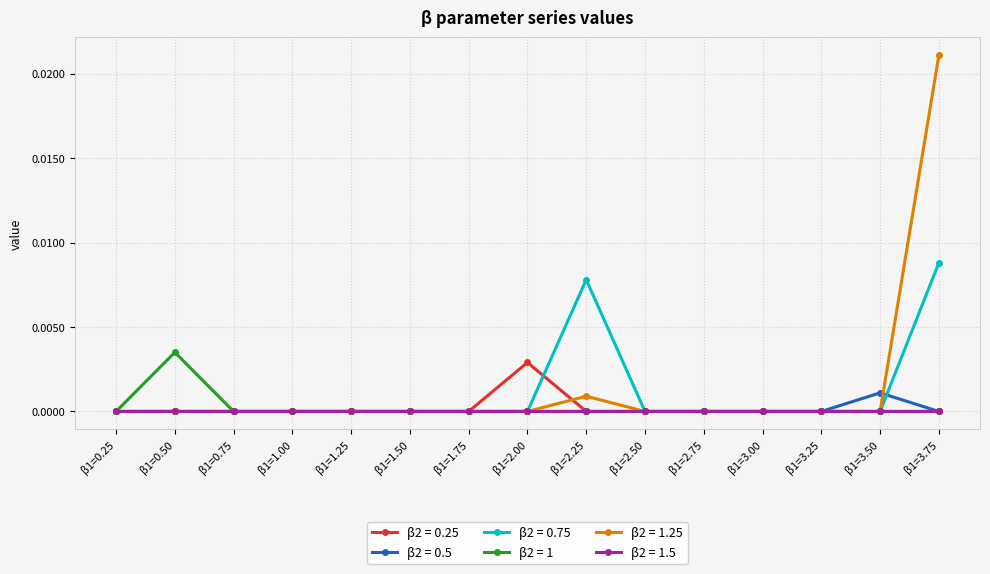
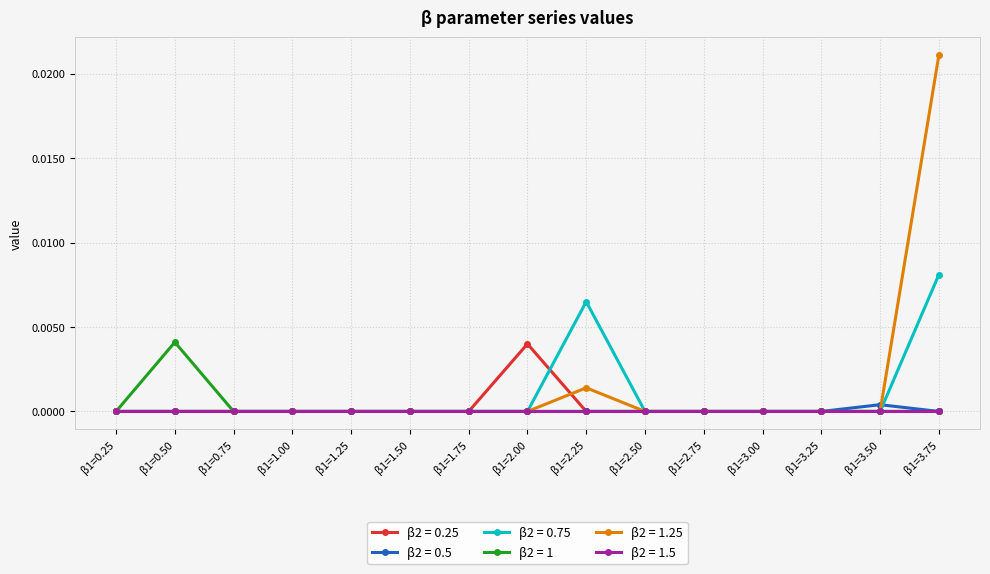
β2 = 1, β1=0.50: 0.0035 -> 0.0041
β2 = 0.25, β1=2.00: 0.0029 -> 0.0040
β2 = 0.75, β1=2.25: 0.0078 -> 0.0065
β2 = 1.25, β1=2.25: 0.0009 -> 0.0014
β2 = 0.5, β1=3.50: 0.0011 -> 0.0004
β2 = 0.75, β1=3.75: 0.0088 -> 0.0081
